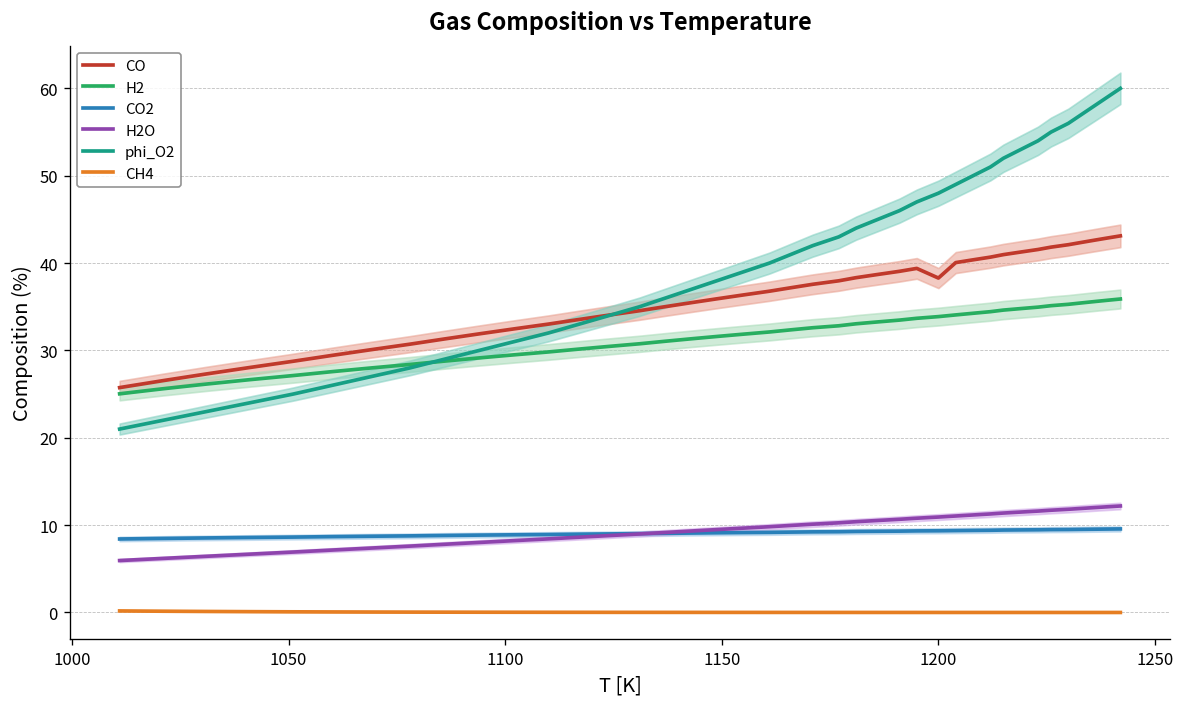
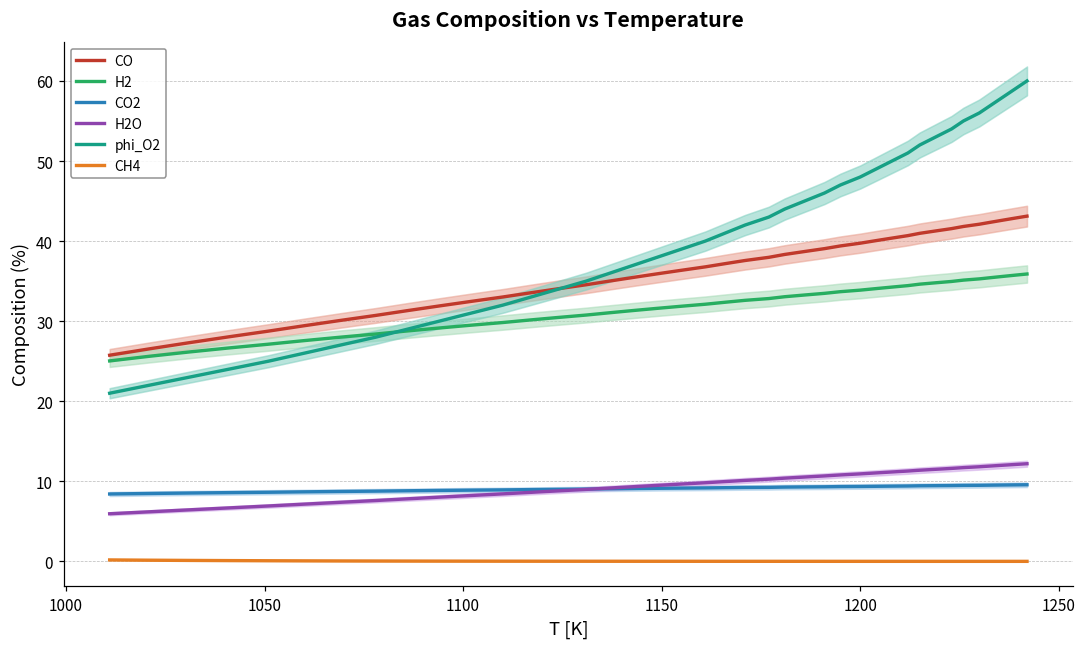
CO, 1200: 38 -> 40
